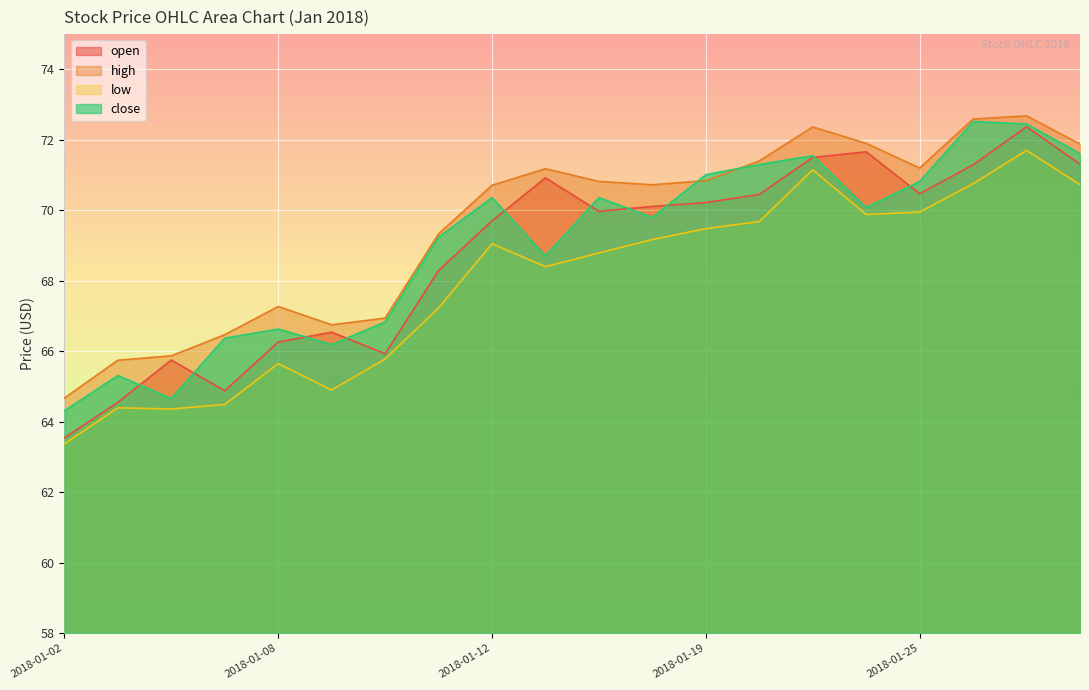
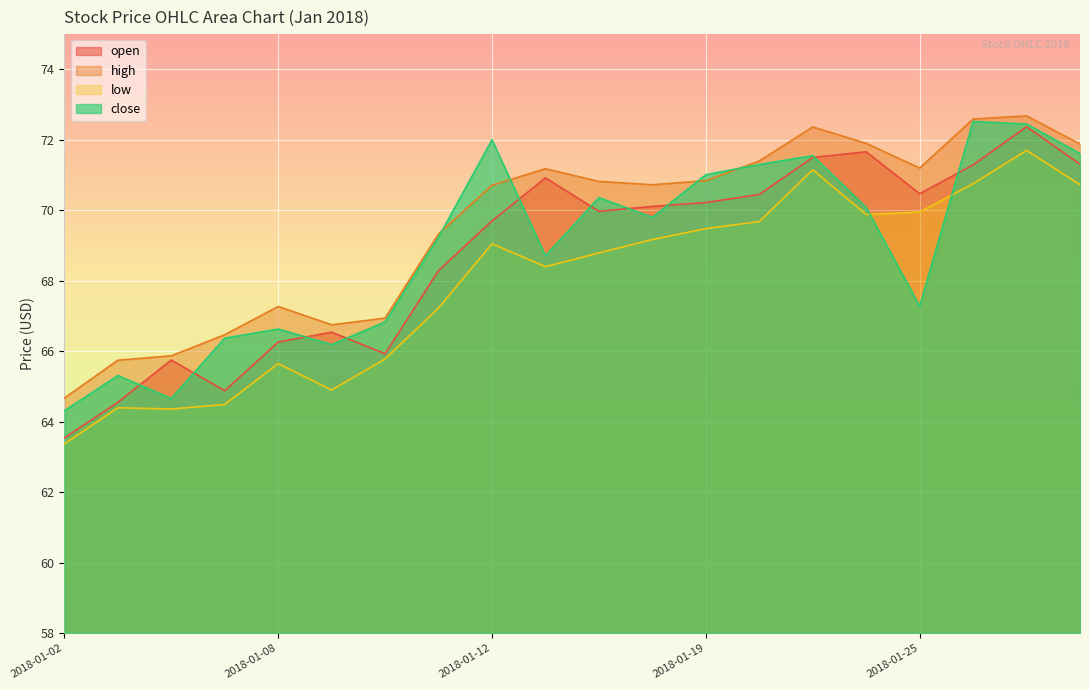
close, 2018-01-12: 70.4 -> 72.0
close, 2018-01-25: 70.8 -> 67.3
